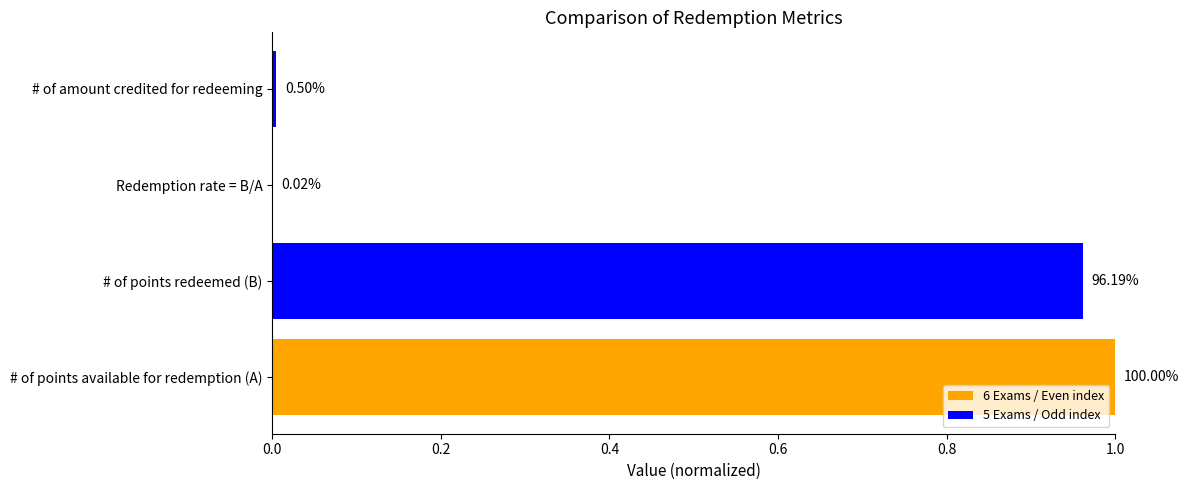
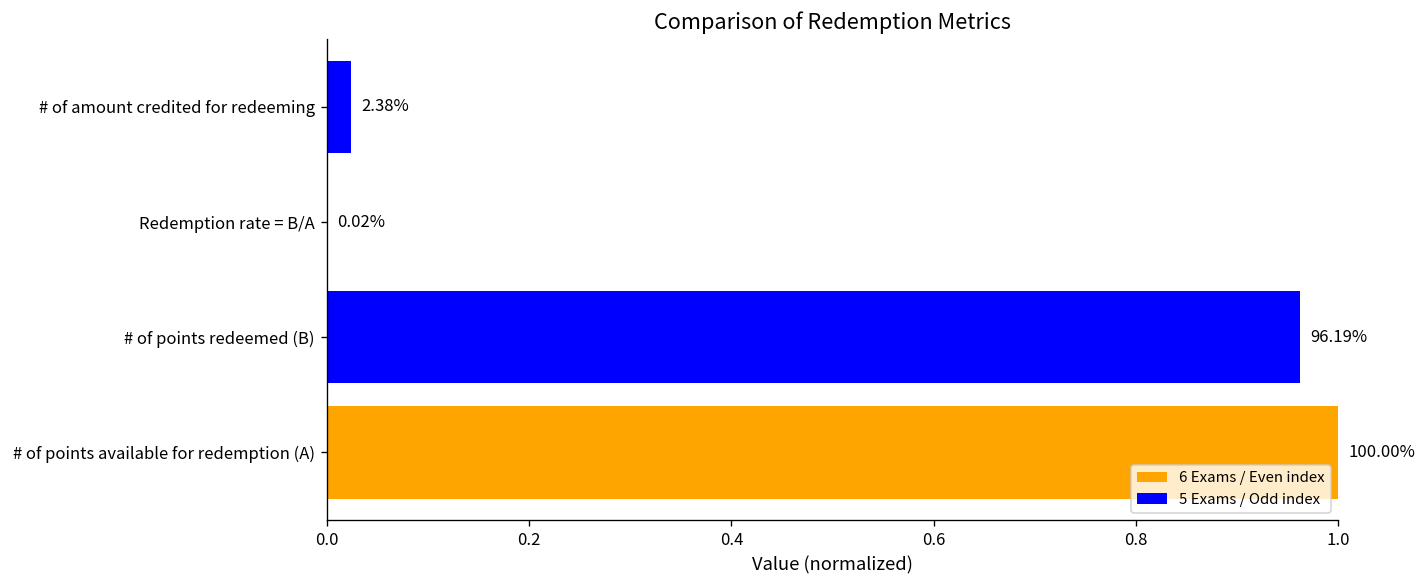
# of amount credited for redeeming: 0.50% -> 2.38%
